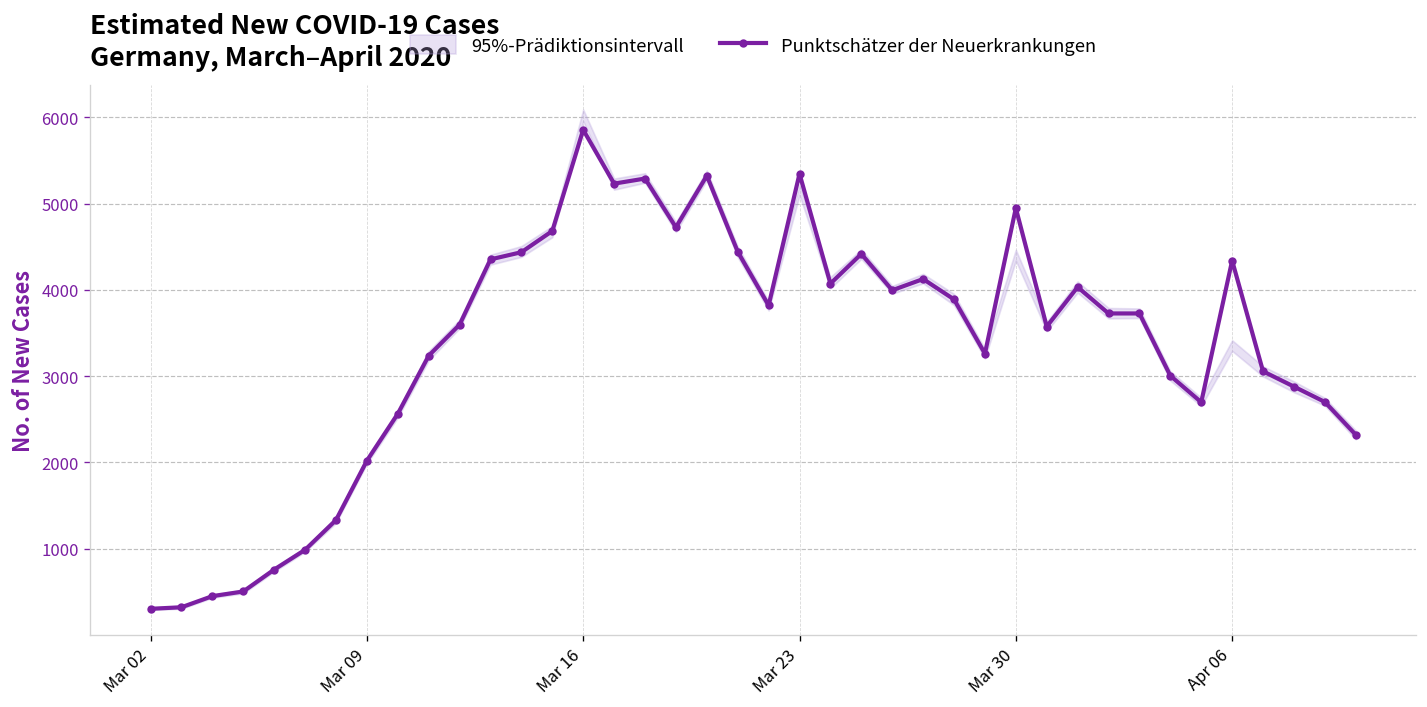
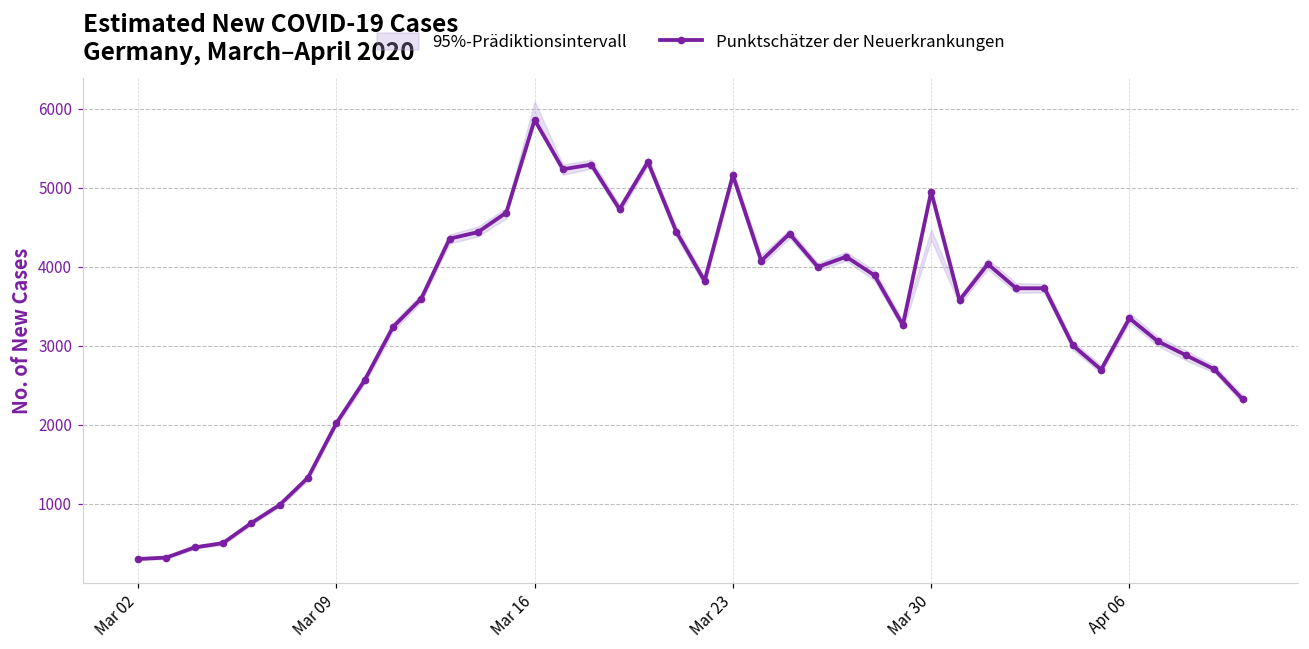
Punktschätzer der Neuerkrankungen, Mar 23: 5300 -> 5200
Punktschätzer der Neuerkrankungen, Apr 06: 4300 -> 3300
